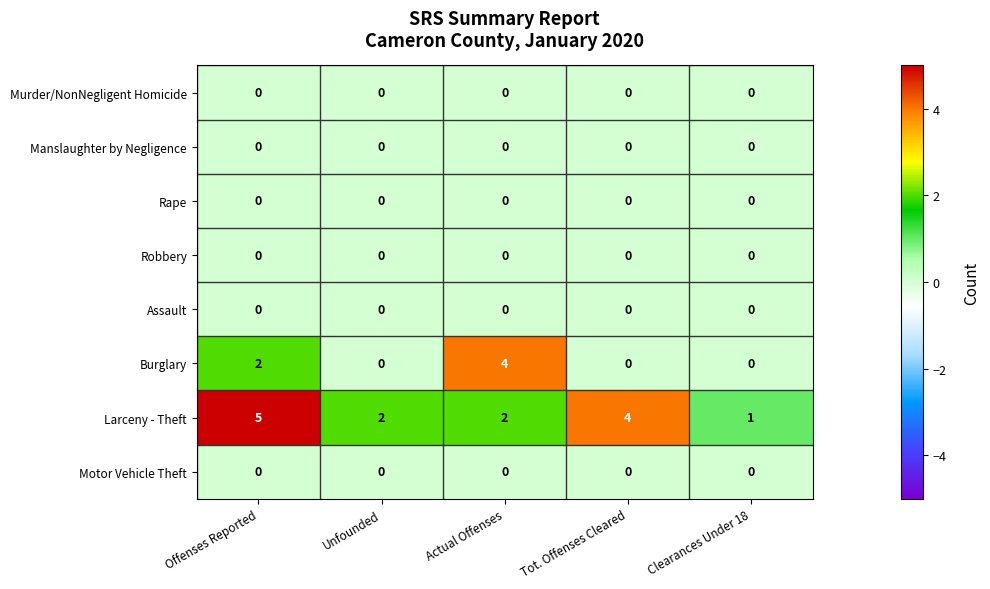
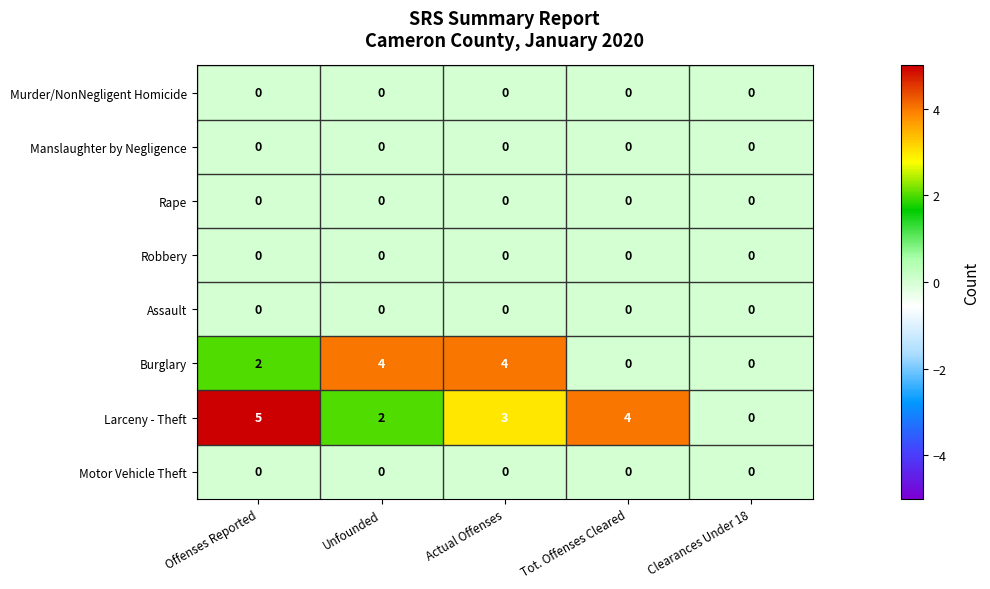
Burglary, Unfounded: 0 -> 4
Larceny - Theft, Actual Offenses: 2 -> 3
Larceny - Theft, Clearances Under 18: 1 -> 0
